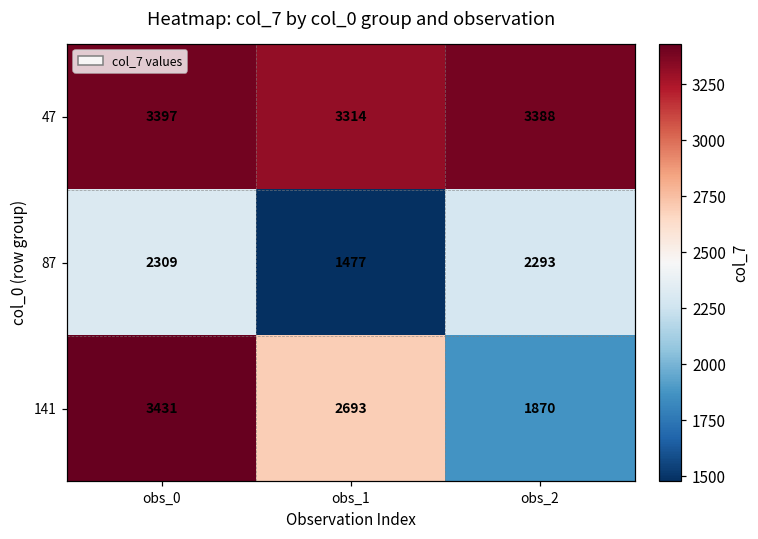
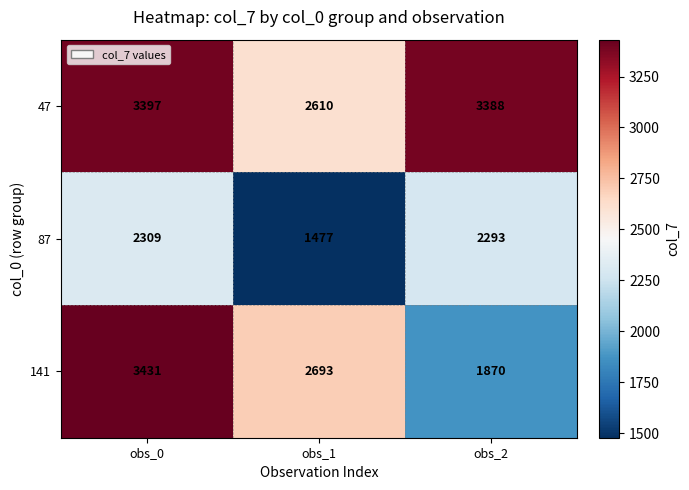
47, obs_1: 3314 -> 2610
